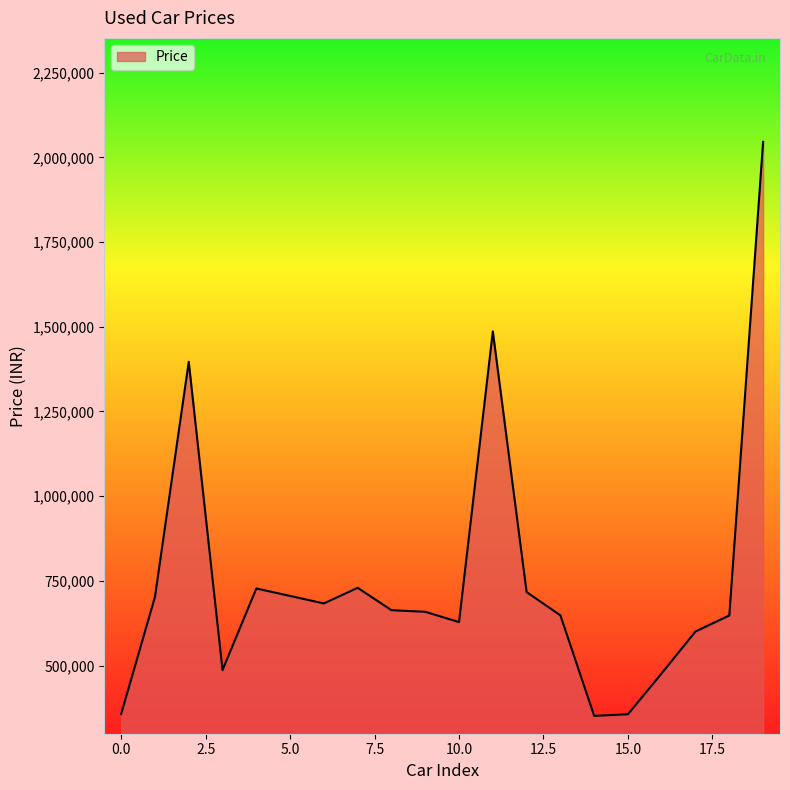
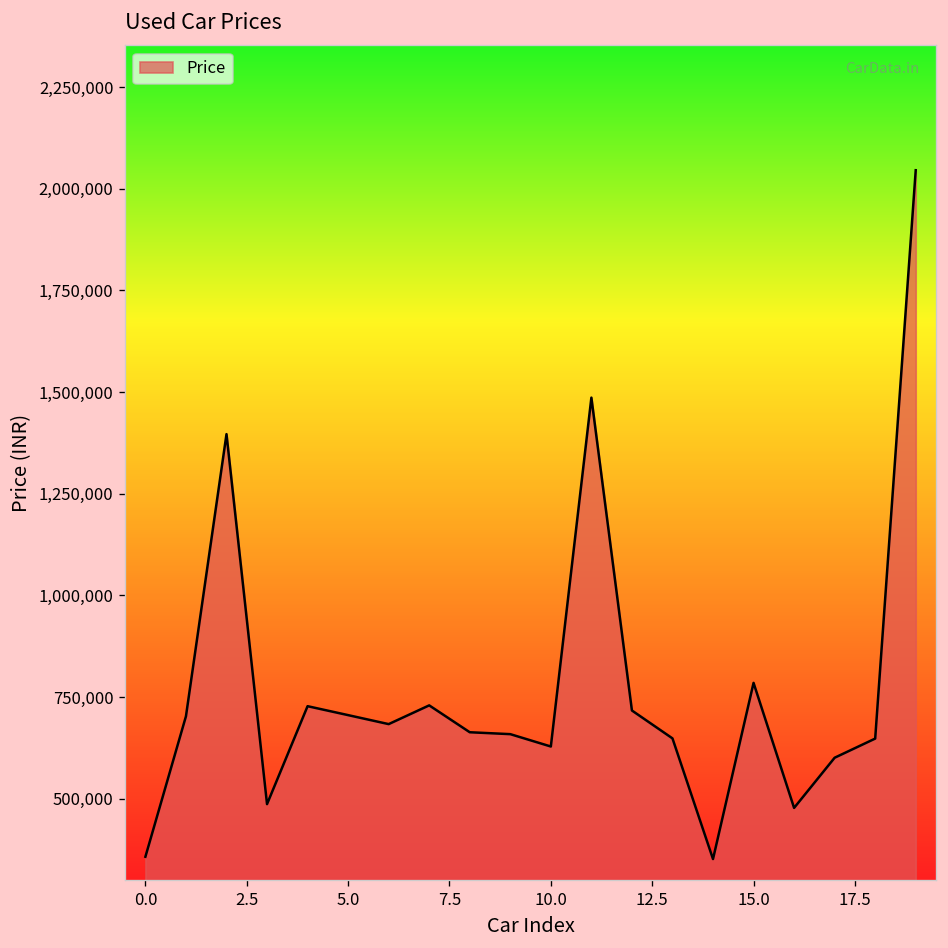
15.0: 360,000 -> 780,000
